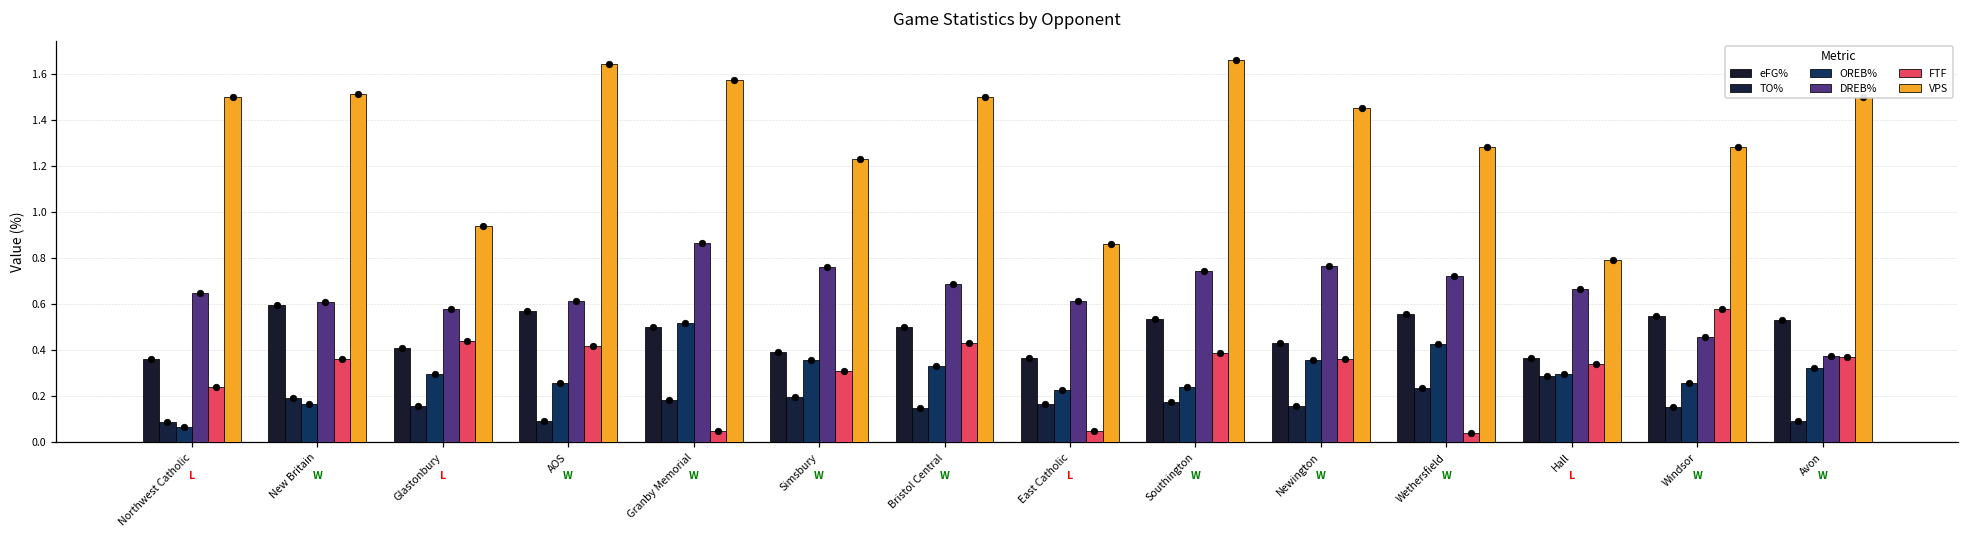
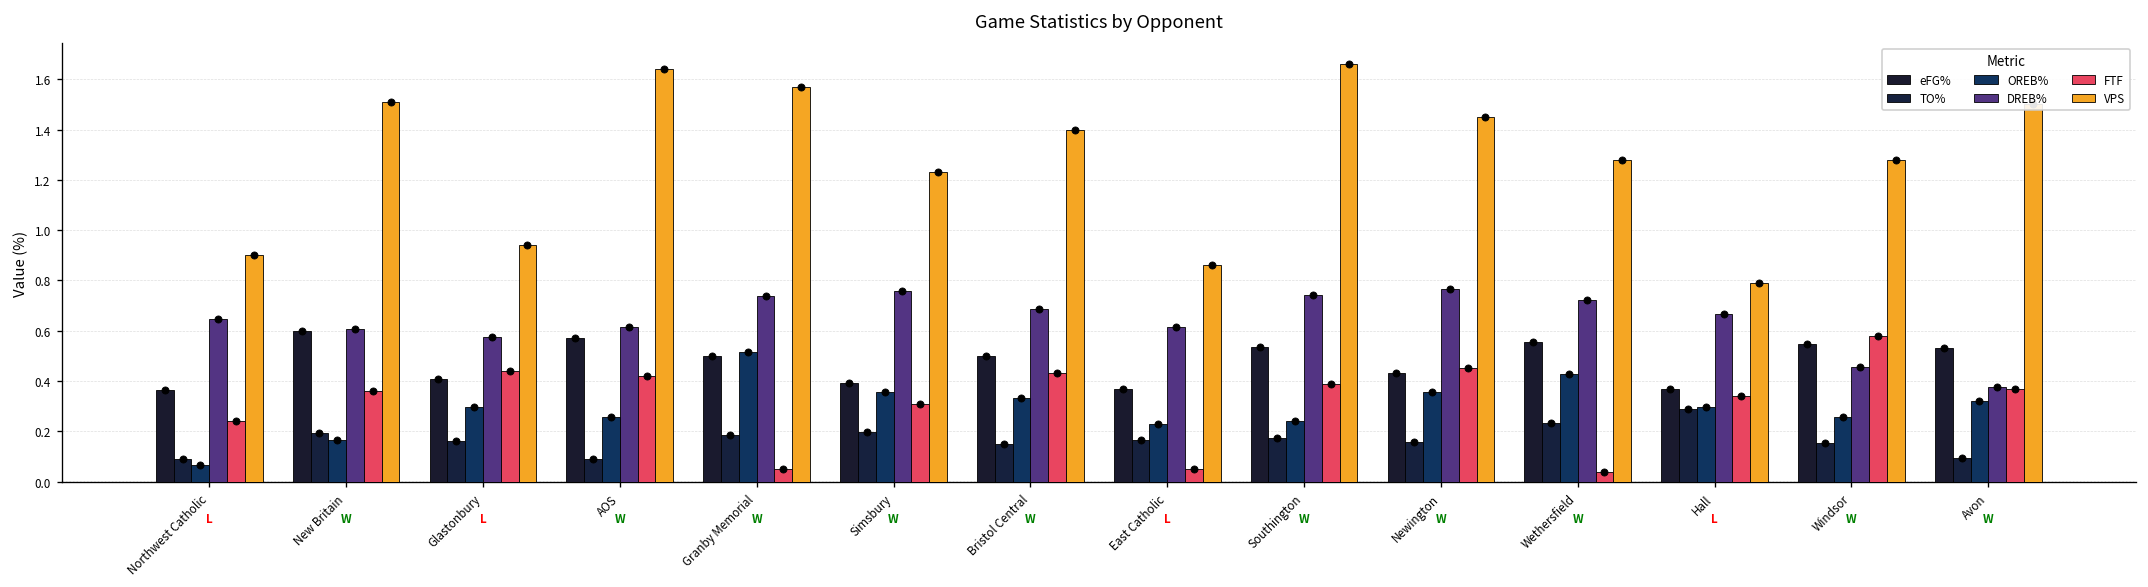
VPS, Northwest Catholic: 1.5 -> 0.9
DREB%, Granby Memorial: 0.86 -> 0.74
VPS, Bristol Central: 1.5 -> 1.4
FTF, Newington: 0.36 -> 0.45
